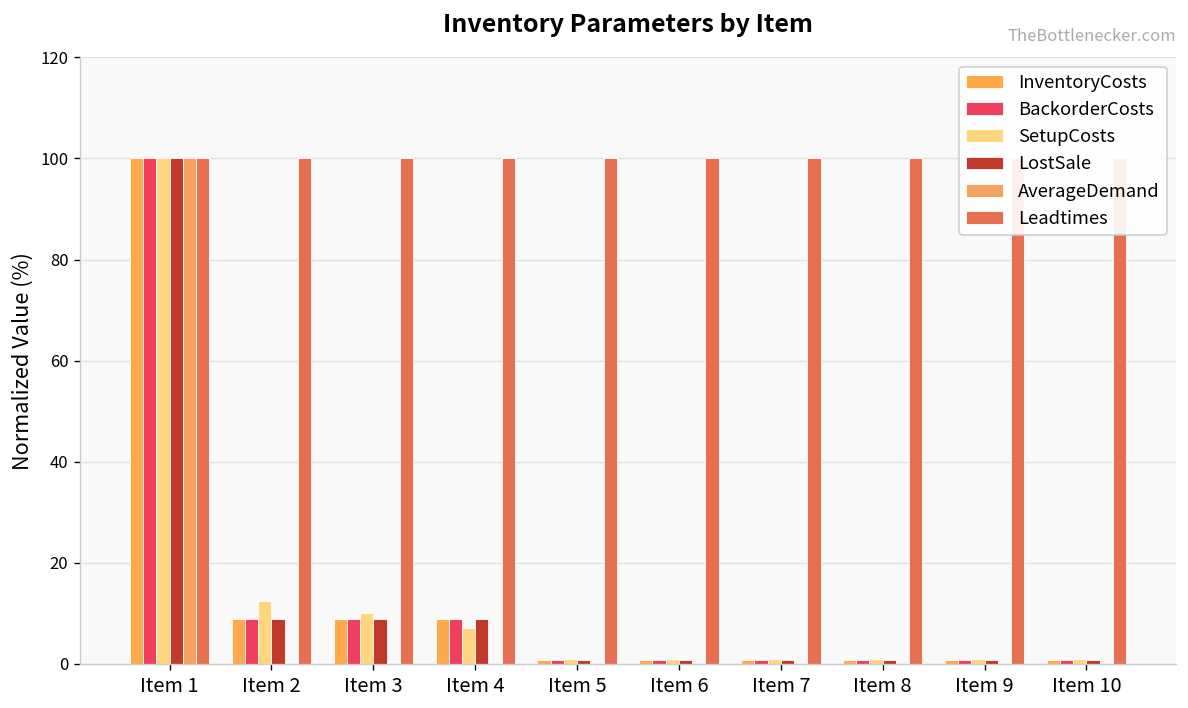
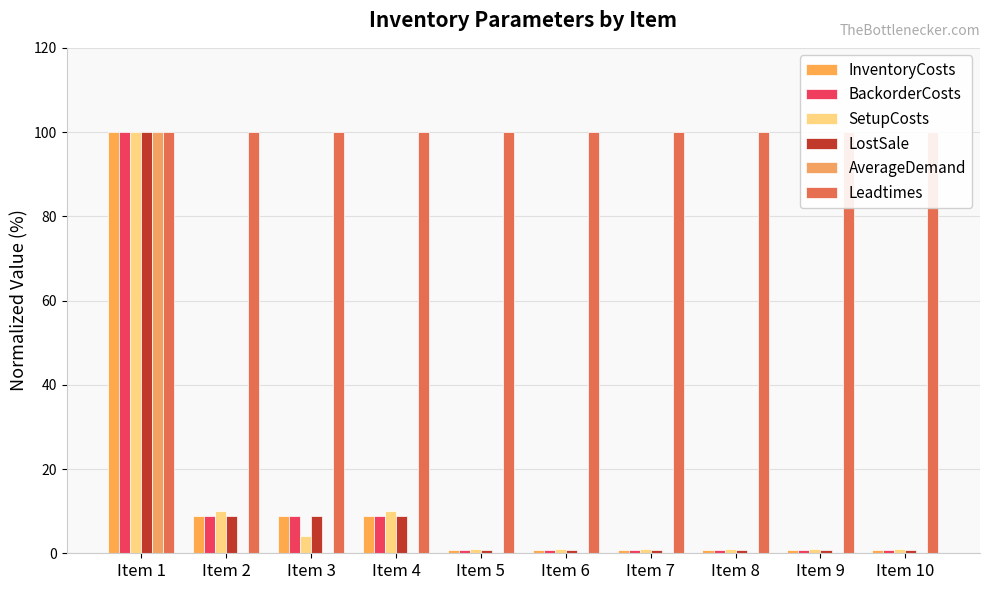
SetupCosts, Item 2: 13 -> 10
SetupCosts, Item 3: 10 -> 4
SetupCosts, Item 4: 7 -> 10
